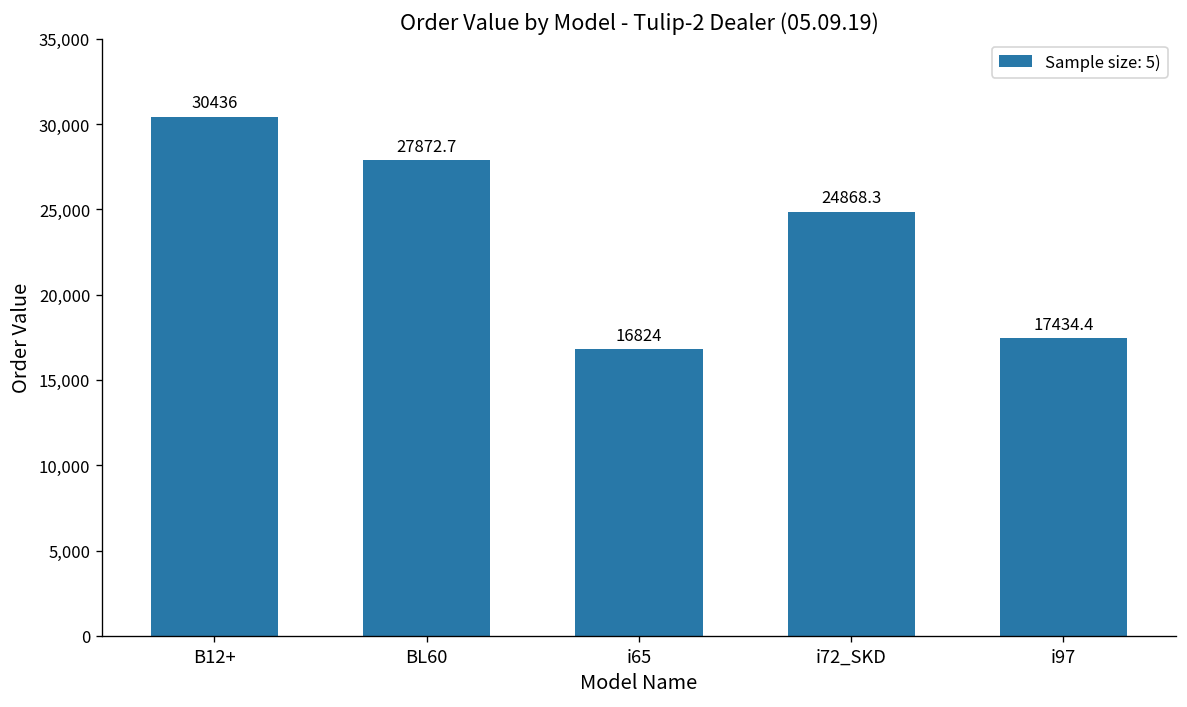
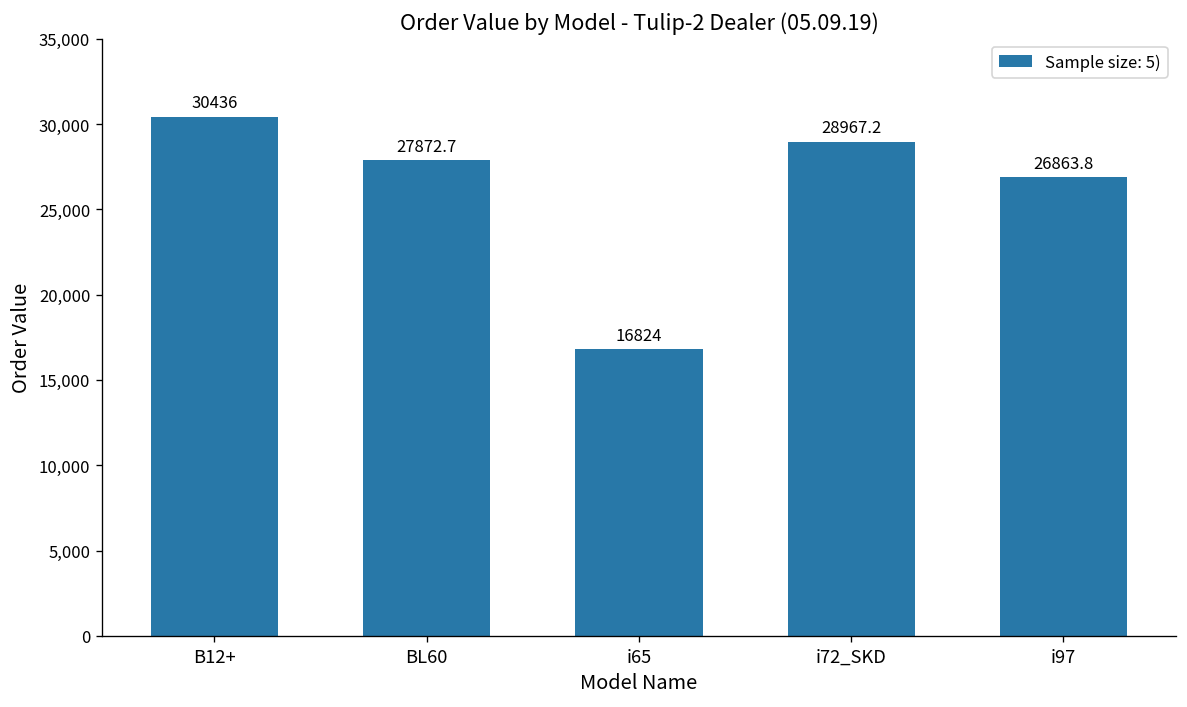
i72_SKD: 24868.3 -> 28967.2
i97: 17434.4 -> 26863.8
